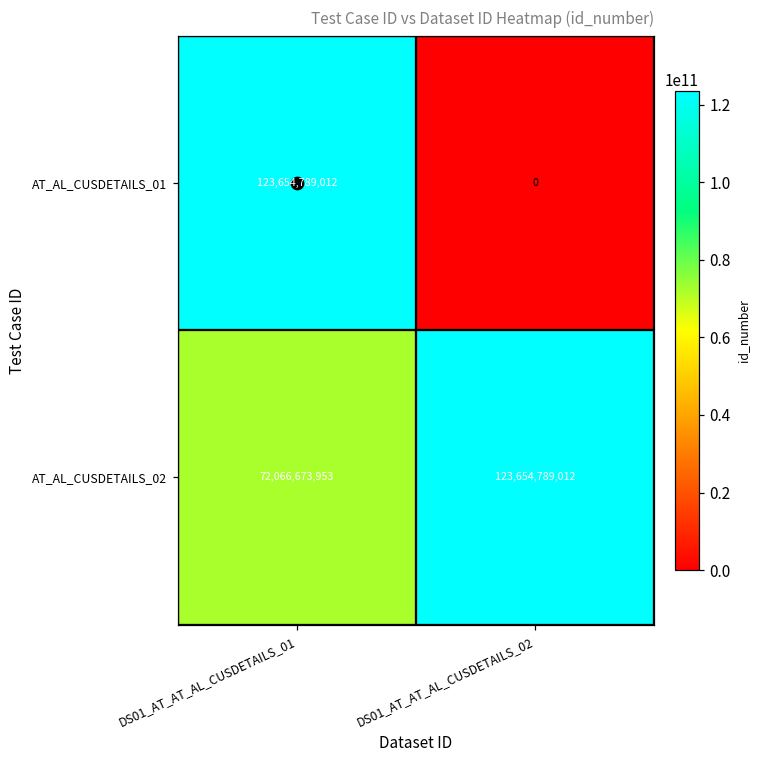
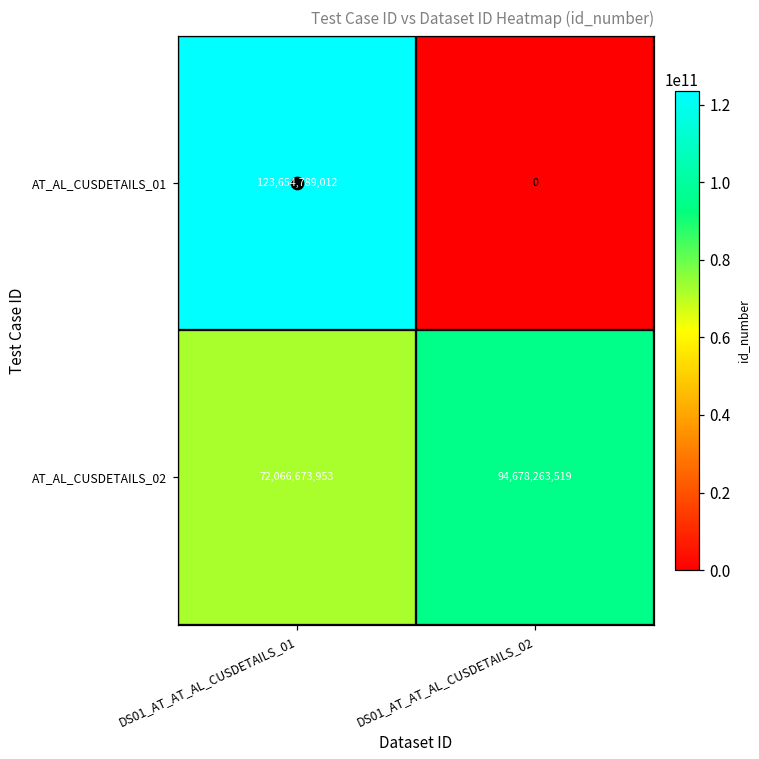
AT_AL_CUSDETAILS_02, DS01_AT_AT_AL_CUSDETAILS_02: 123,654,789,012 -> 94,678,263,519
